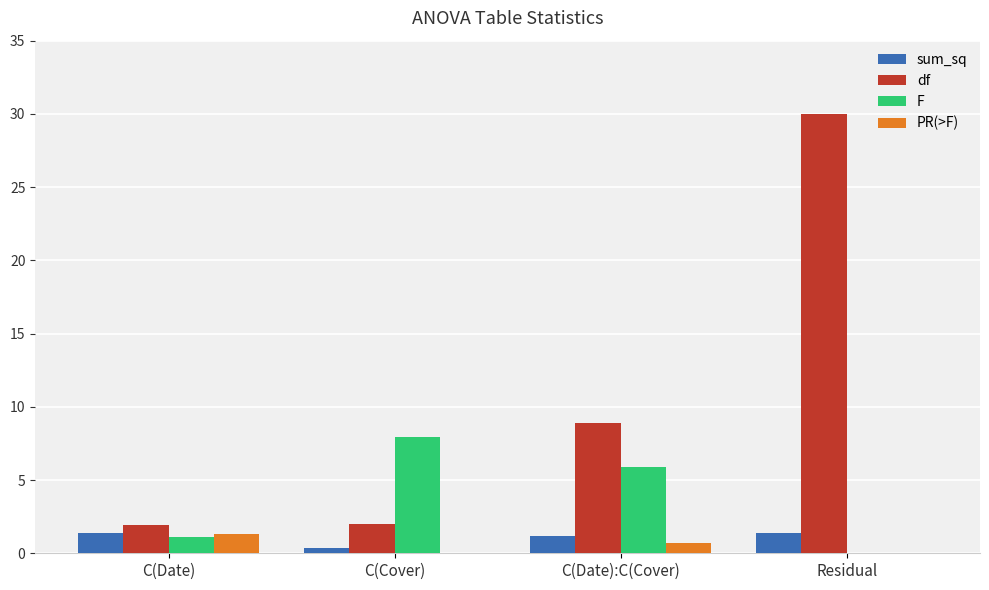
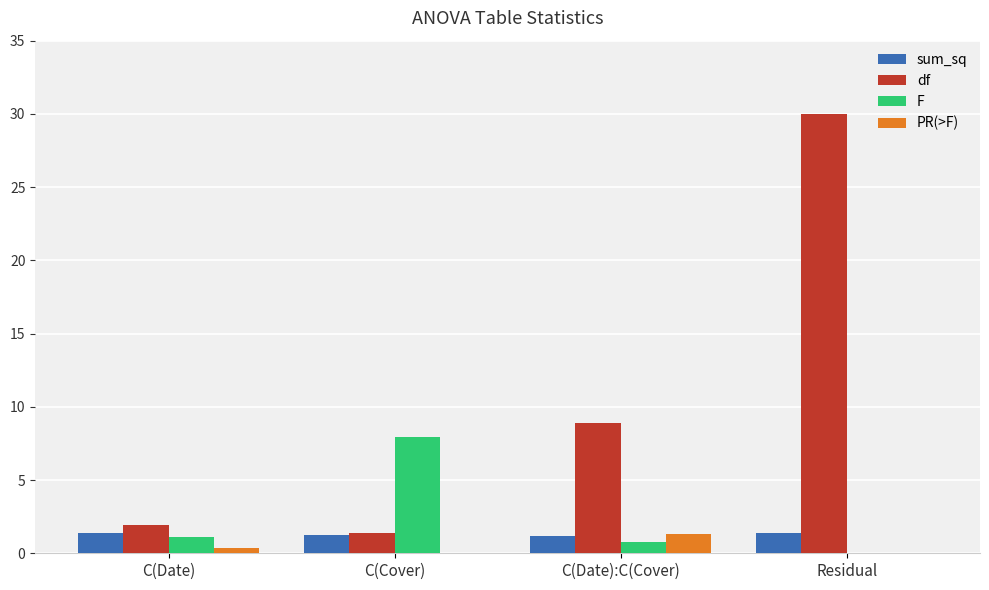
PR(>F), C(Date): 1.3 -> 0.4
sum_sq, C(Cover): 0.4 -> 1.2
df, C(Cover): 2.0 -> 1.4
F, C(Date):C(Cover): 5.9 -> 0.7
PR(>F), C(Date):C(Cover): 0.7 -> 1.3
